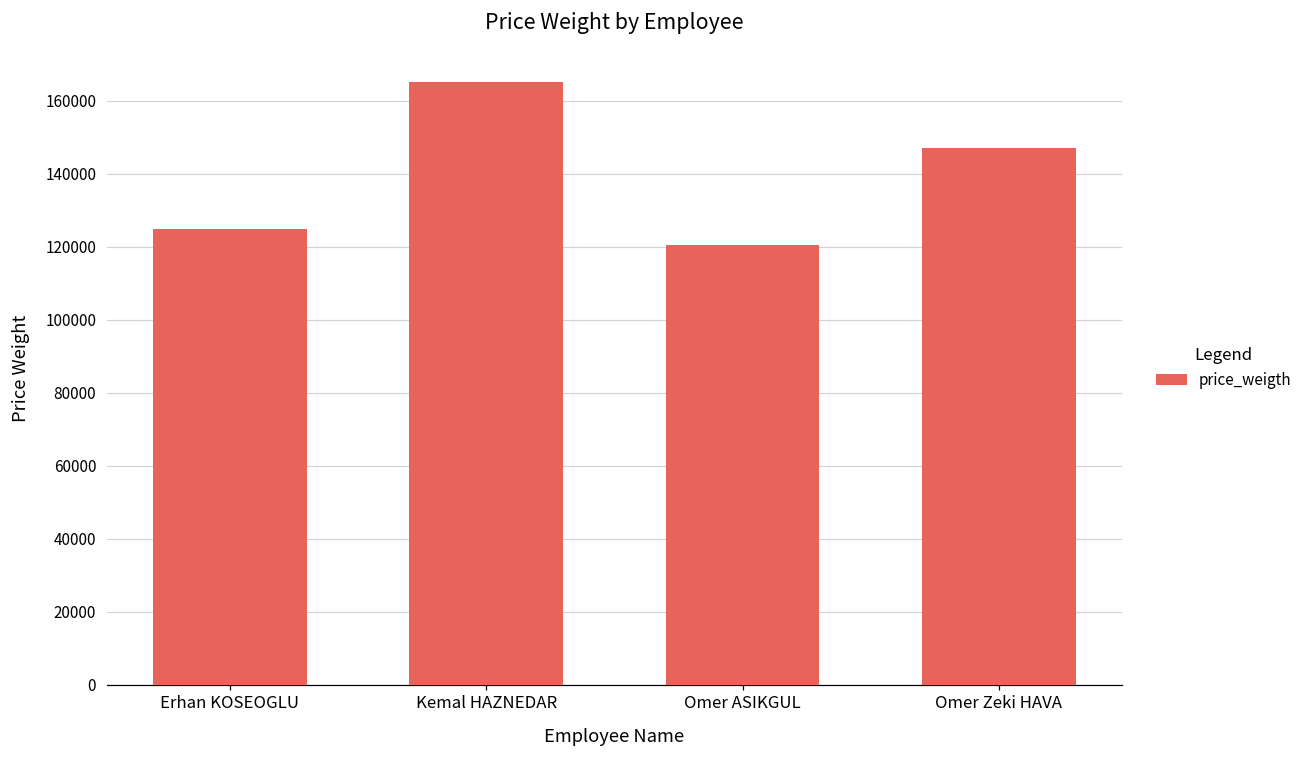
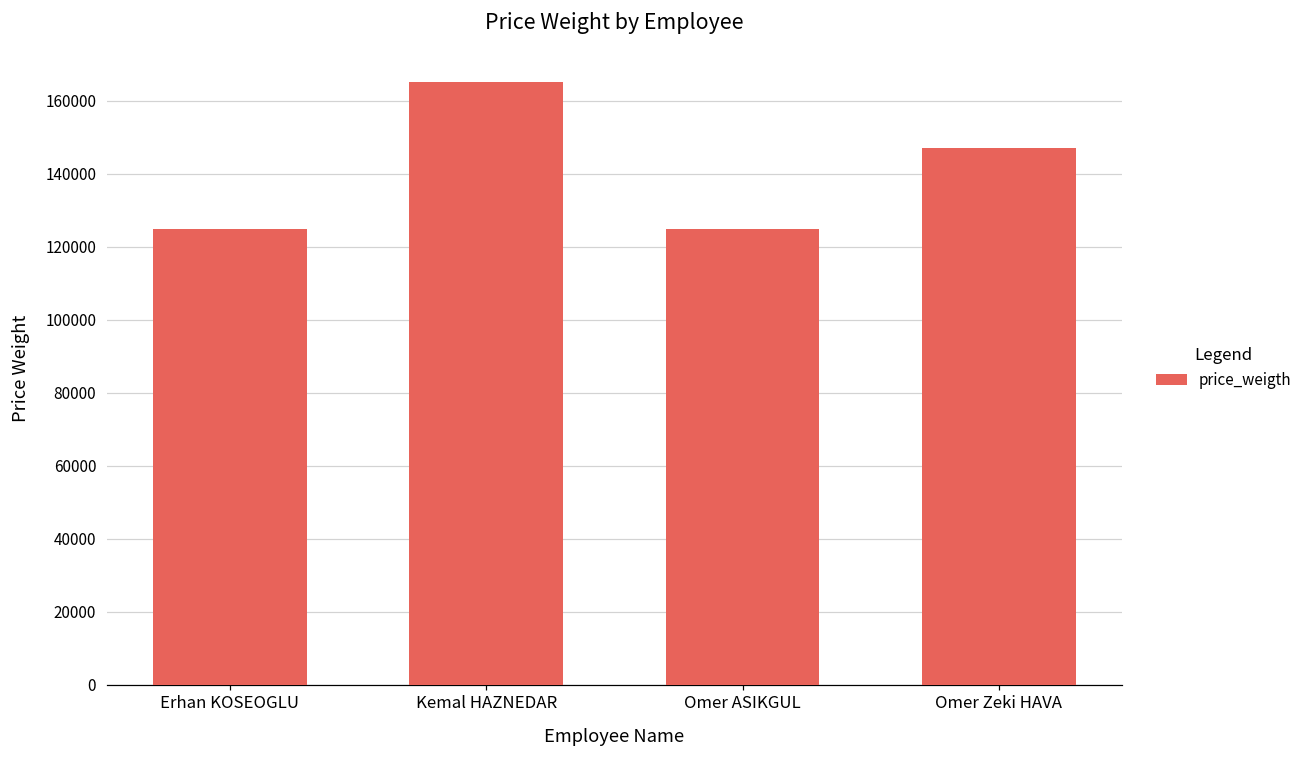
Omer ASIKGUL: 121000 -> 125000
